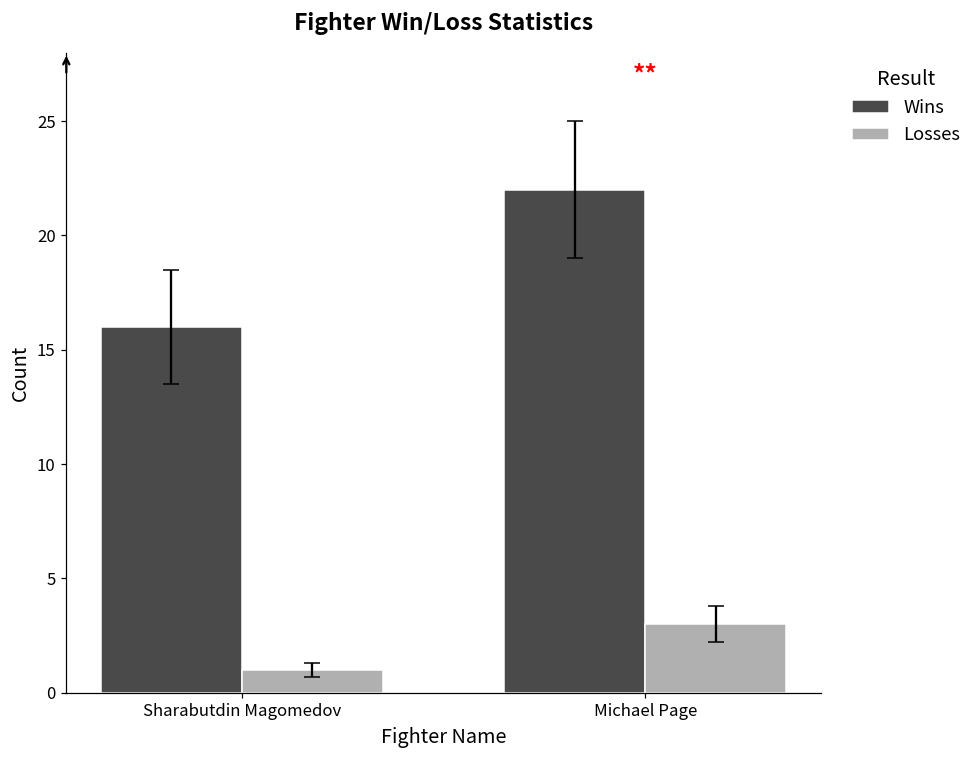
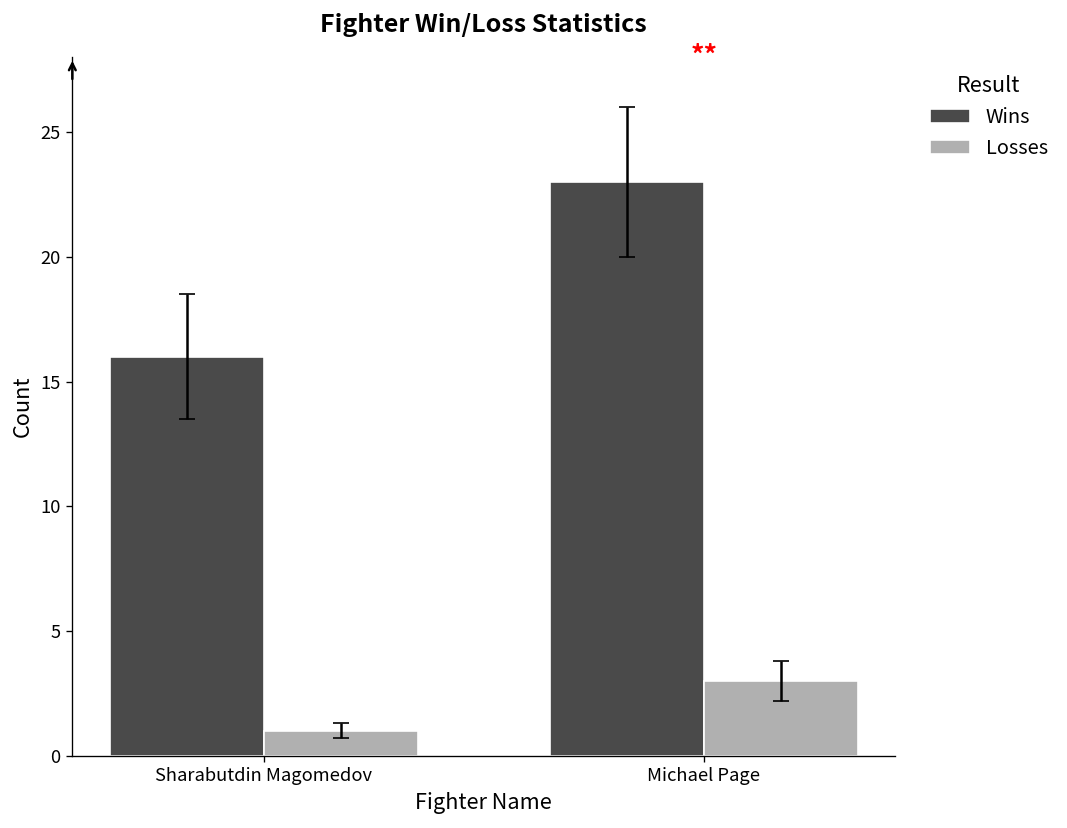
Wins, Michael Page: 22 -> 23
